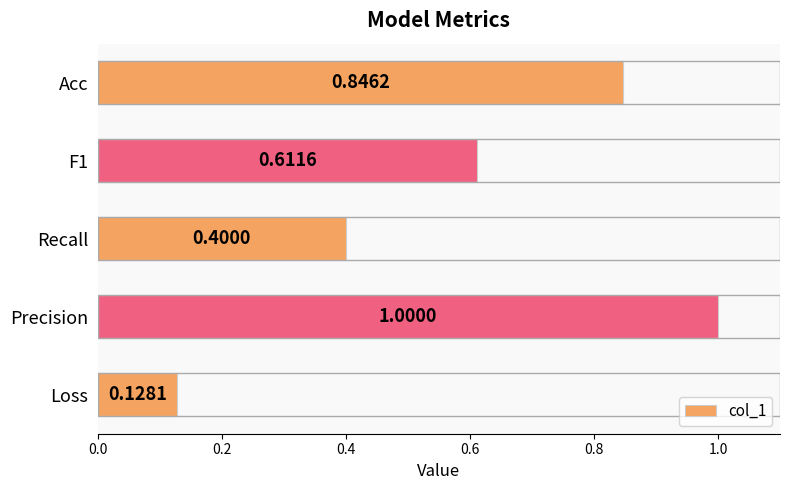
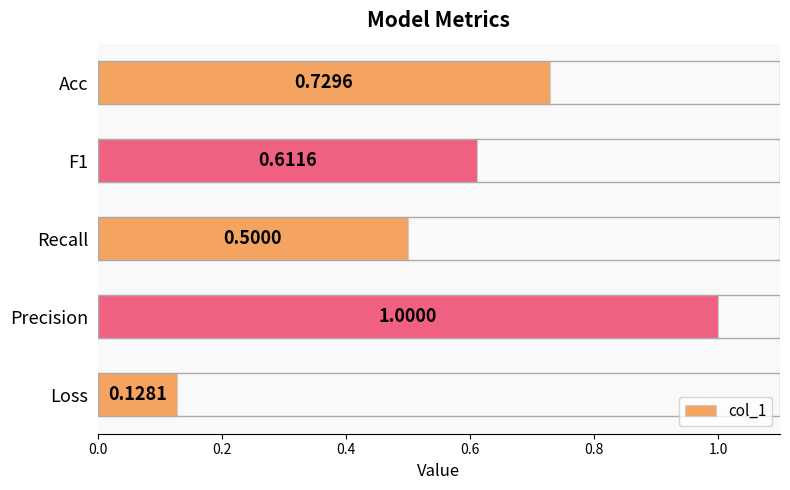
Acc: 0.8462 -> 0.7296
Recall: 0.4000 -> 0.5000
